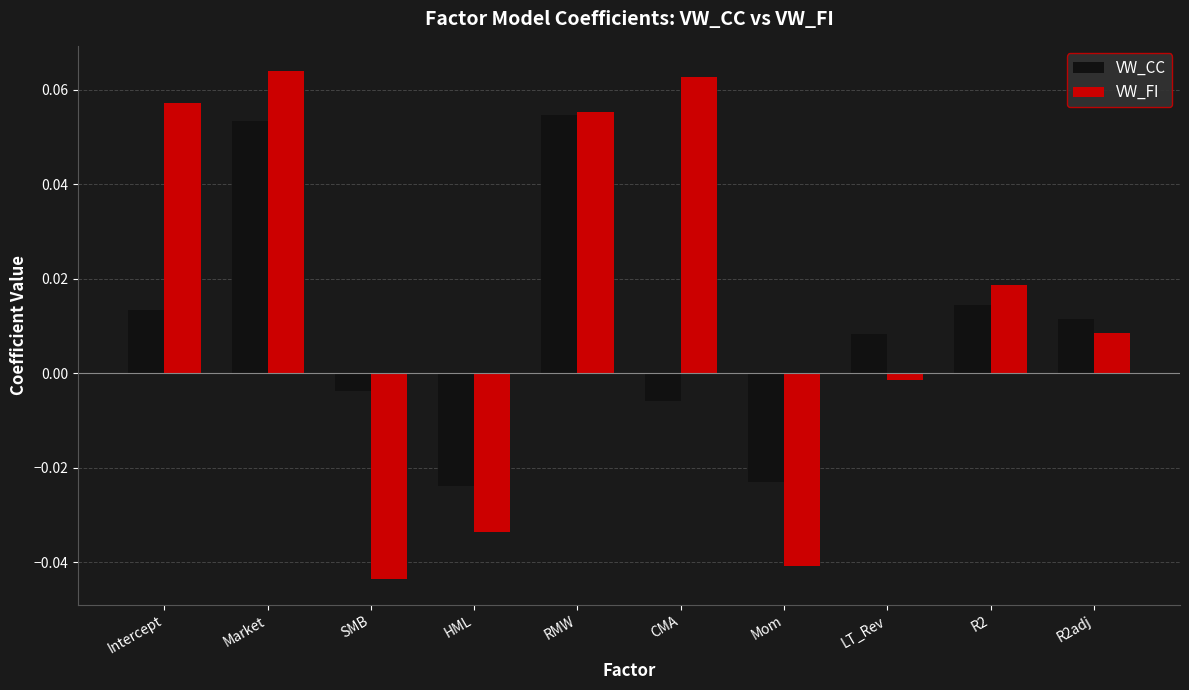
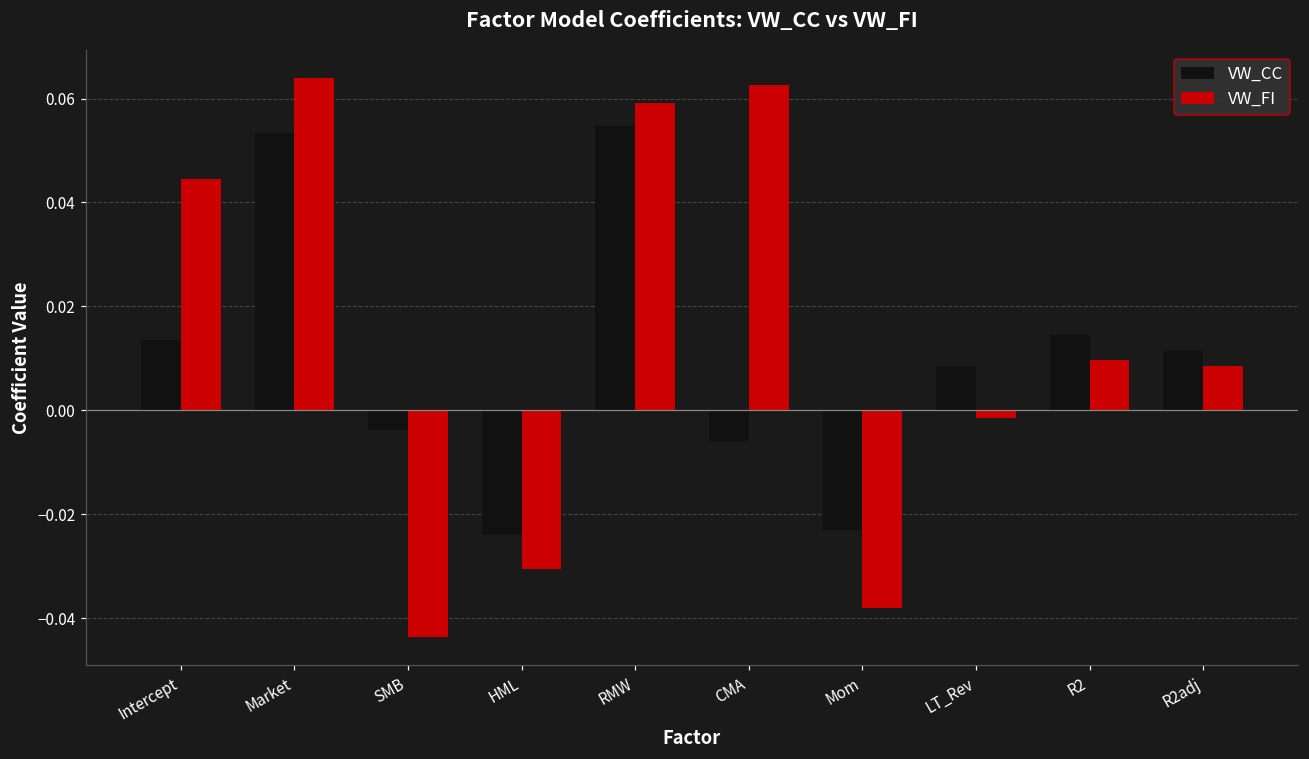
VW_FI, Intercept: 0.057 -> 0.044
VW_FI, HML: -0.034 -> -0.030
VW_FI, RMW: 0.055 -> 0.059
VW_FI, Mom: -0.041 -> -0.038
VW_FI, R2: 0.019 -> 0.010
